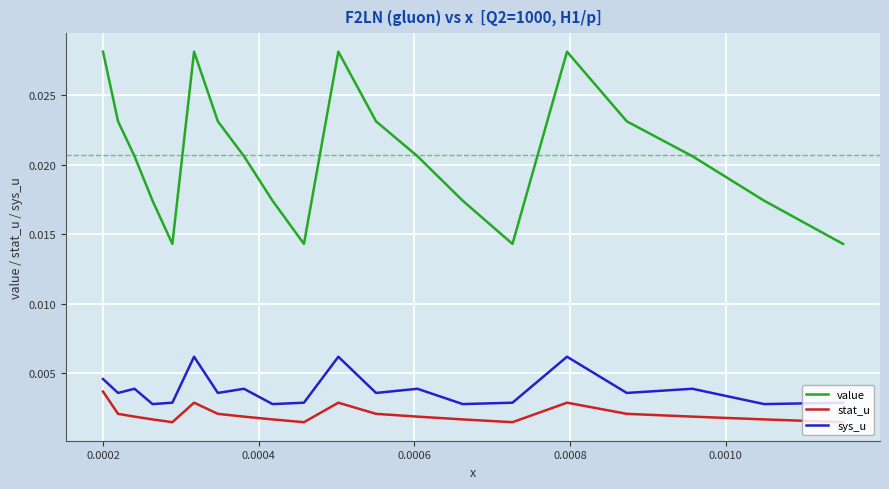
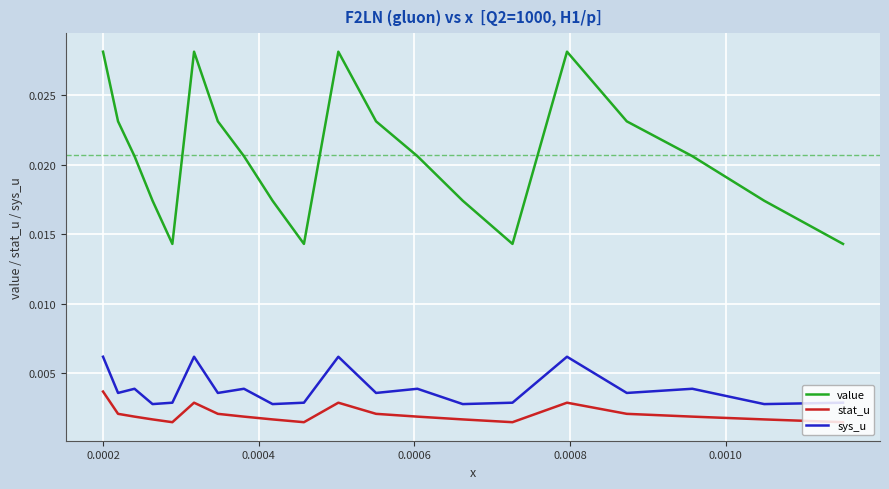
sys_u, 0.0002: 0.0046 -> 0.0062
